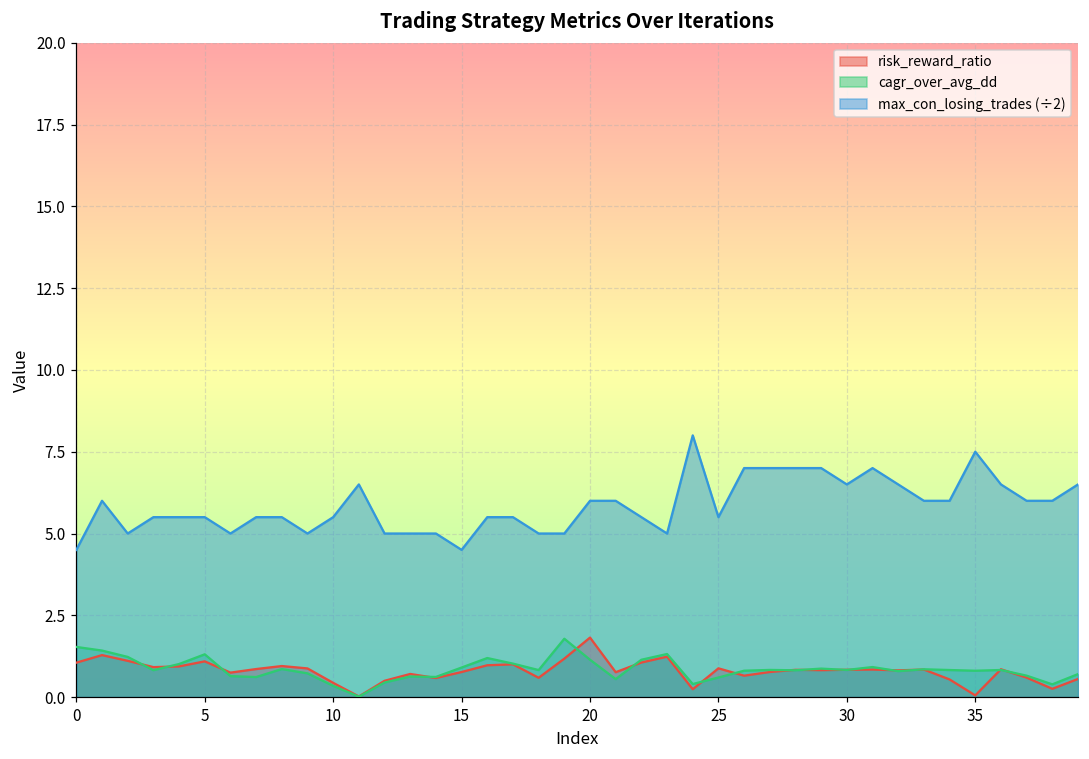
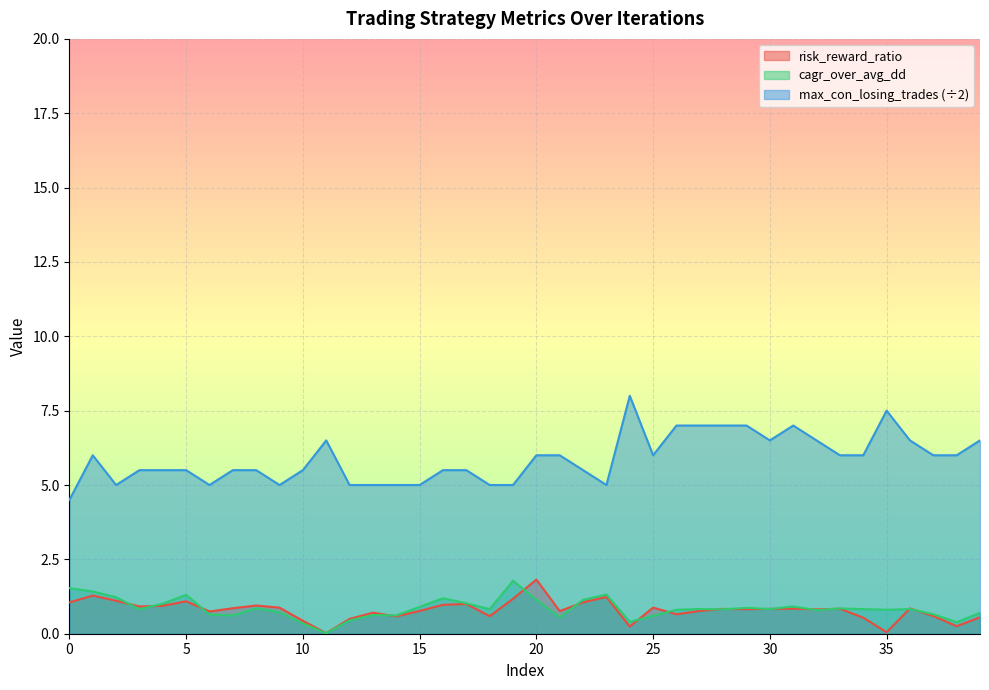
max_con_losing_trades (÷2), 15: 4.5 -> 5.0
max_con_losing_trades (÷2), 25: 5.5 -> 6.0
